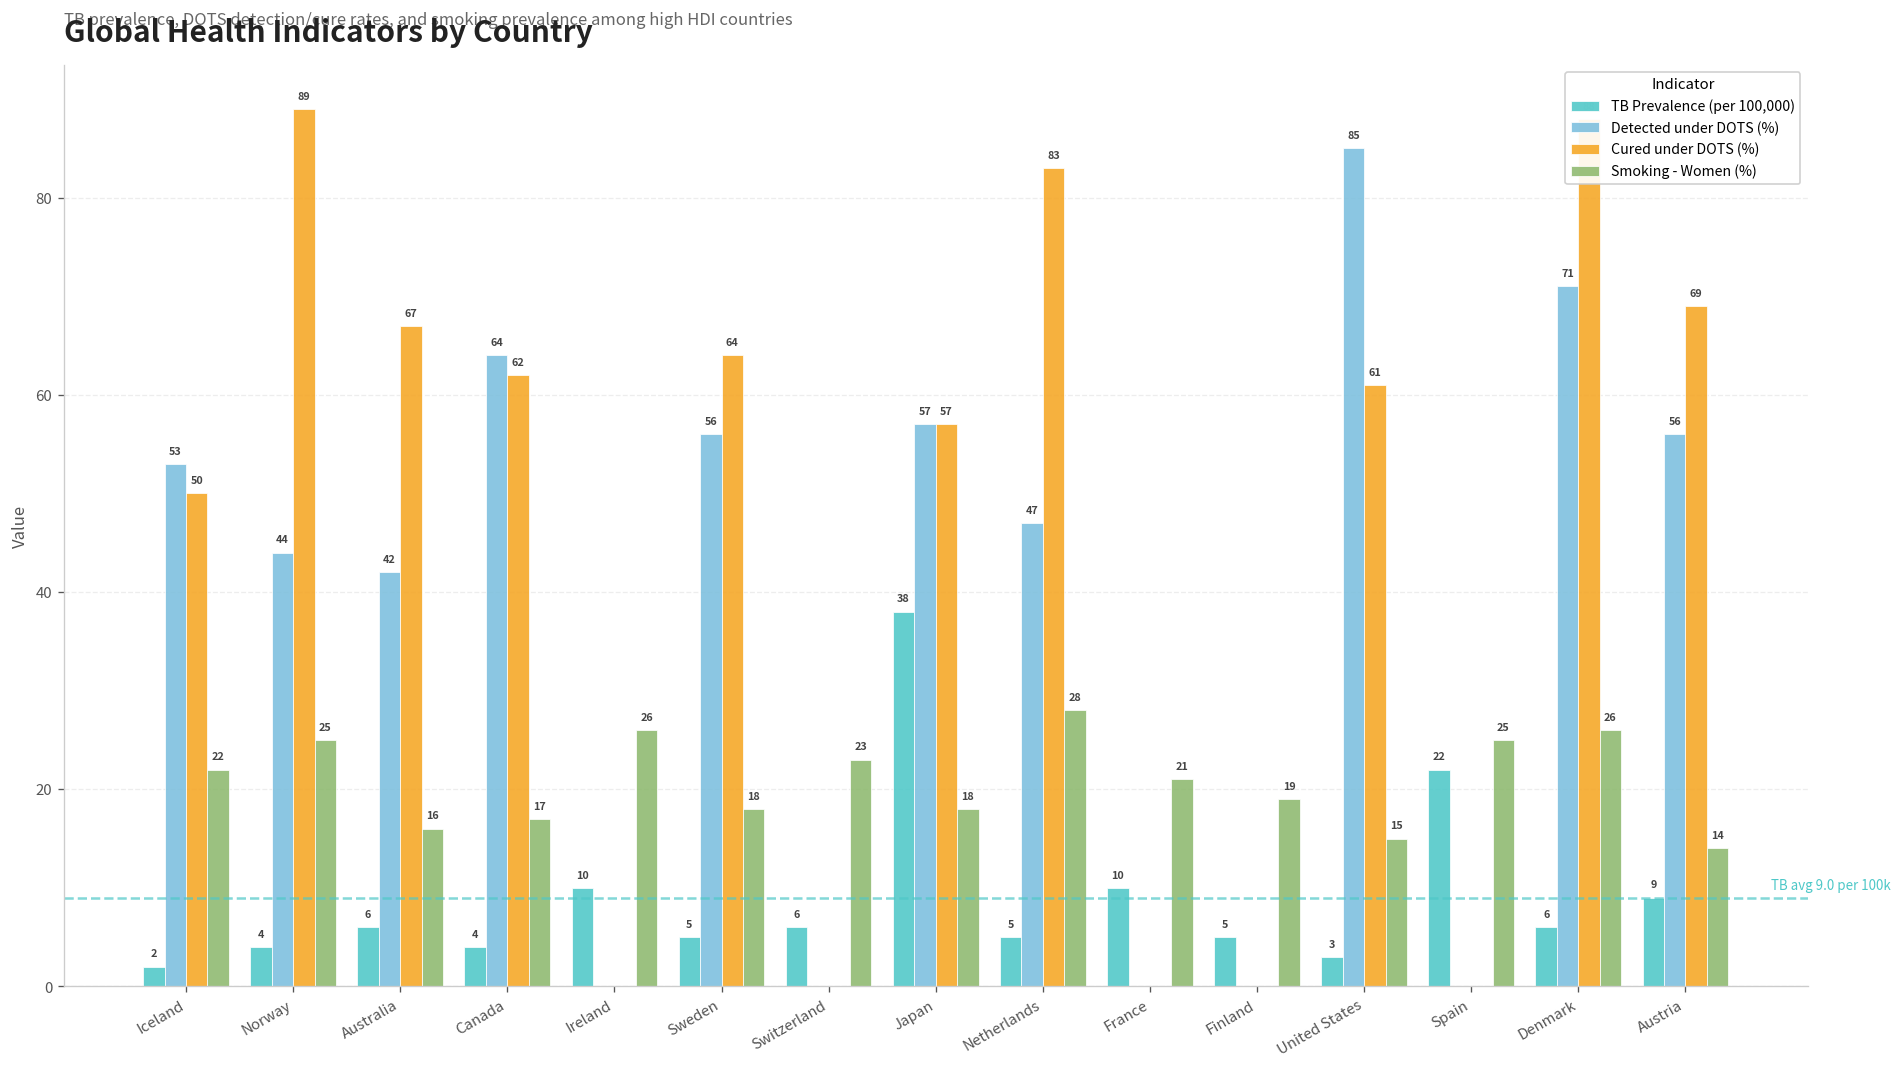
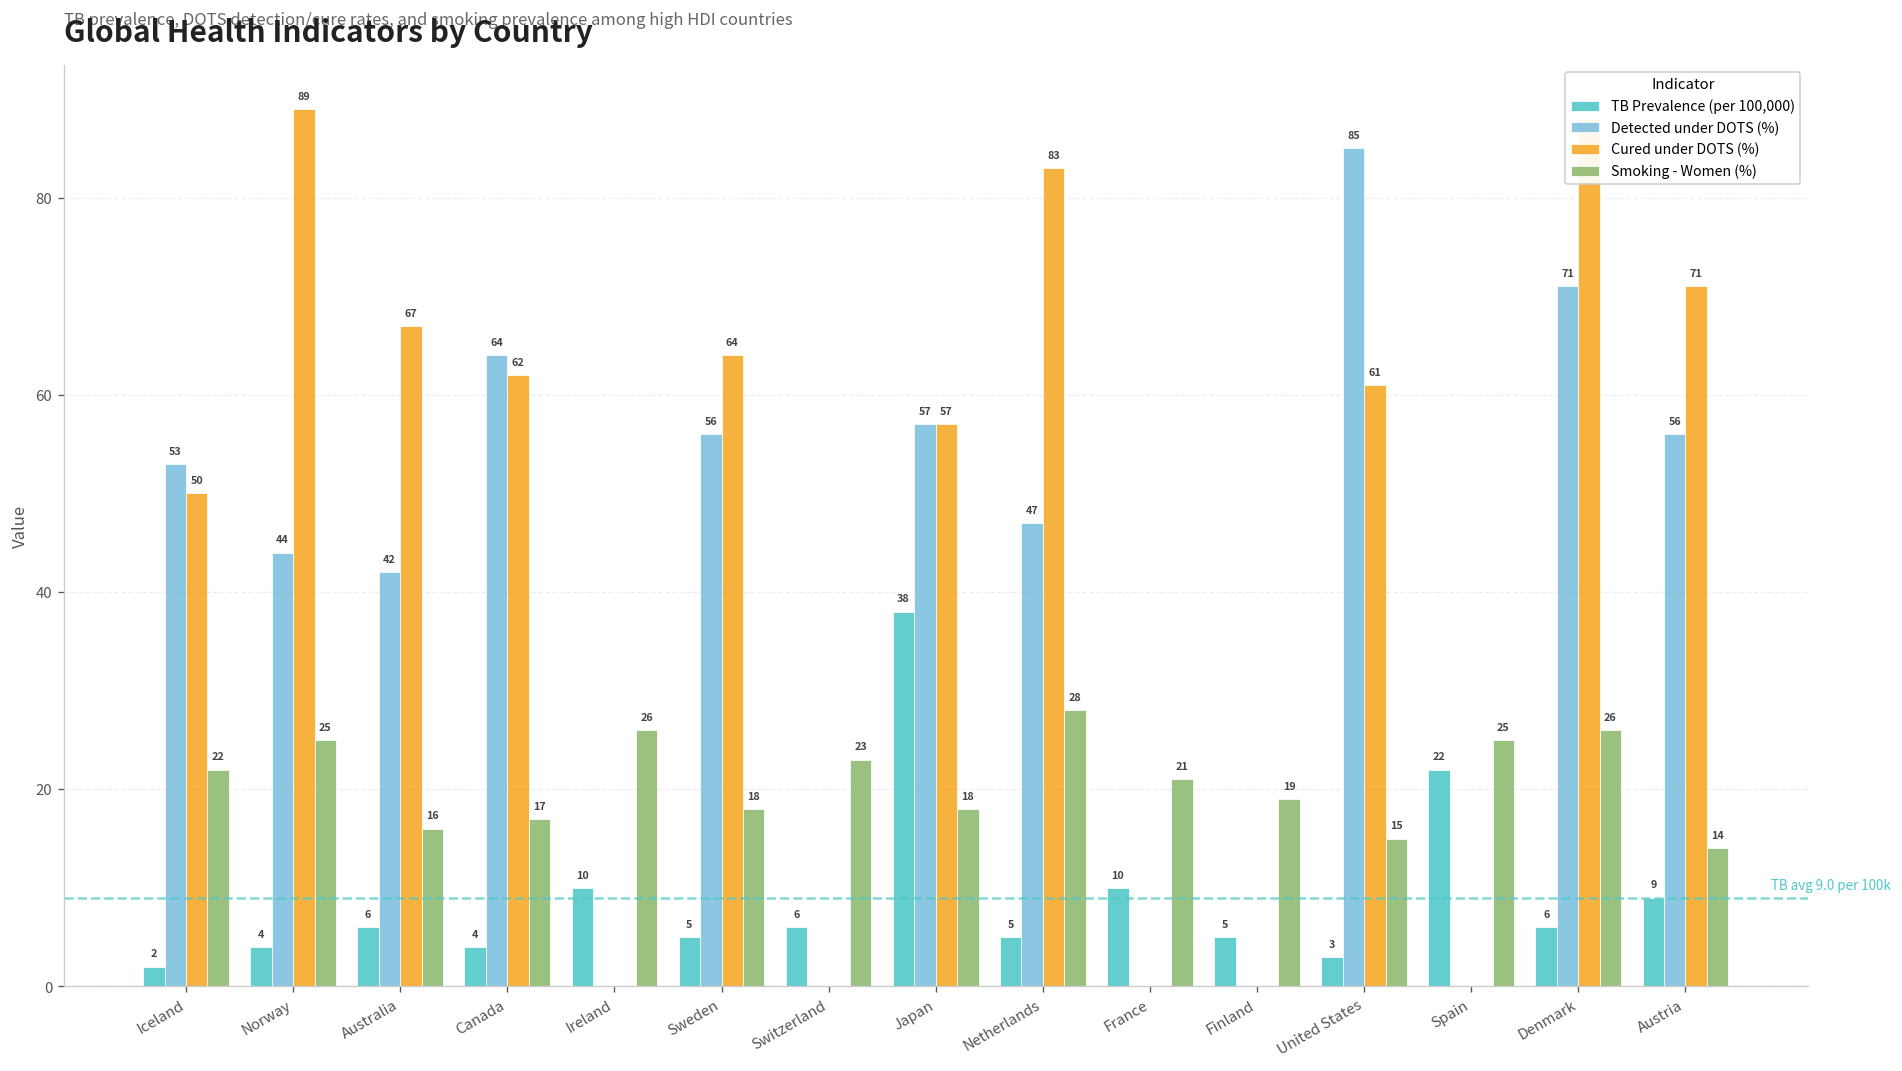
Cured under DOTS (%), Austria: 69 -> 71
